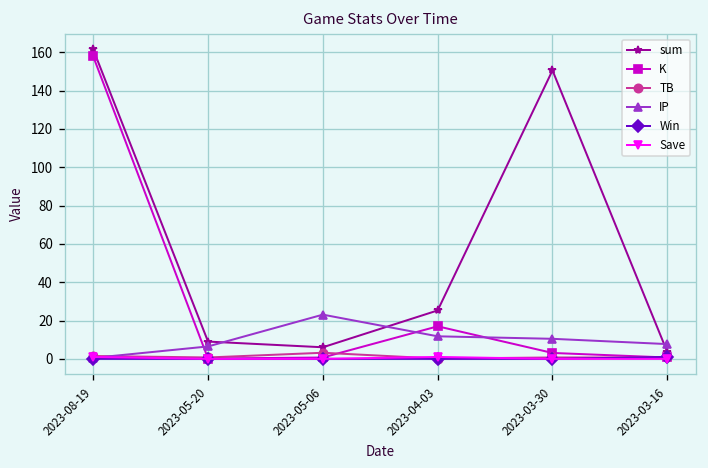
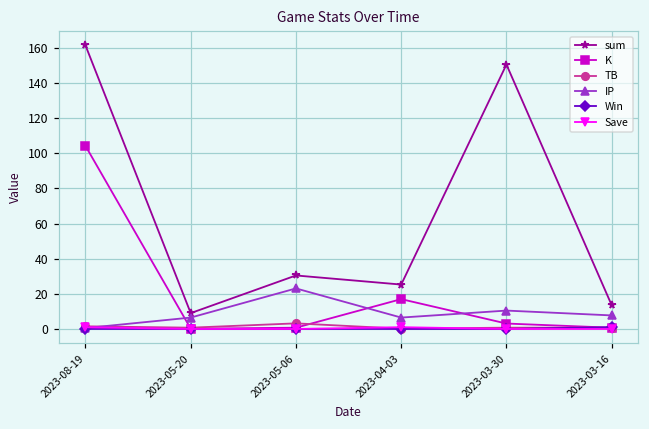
K, 2023-08-19: 158 -> 104
sum, 2023-05-06: 6 -> 30
IP, 2023-04-03: 12 -> 6
sum, 2023-03-16: 4 -> 14
